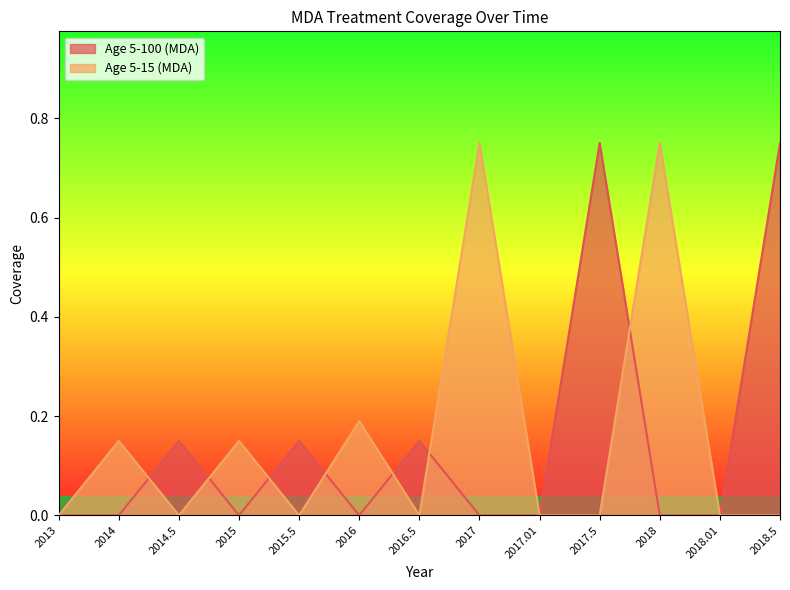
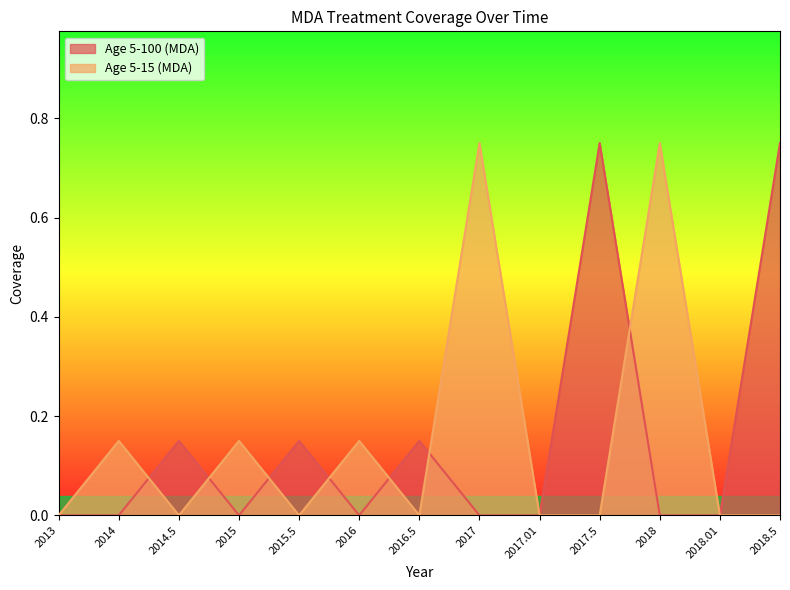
Age 5-15 (MDA), 2016: 0.19 -> 0.15
